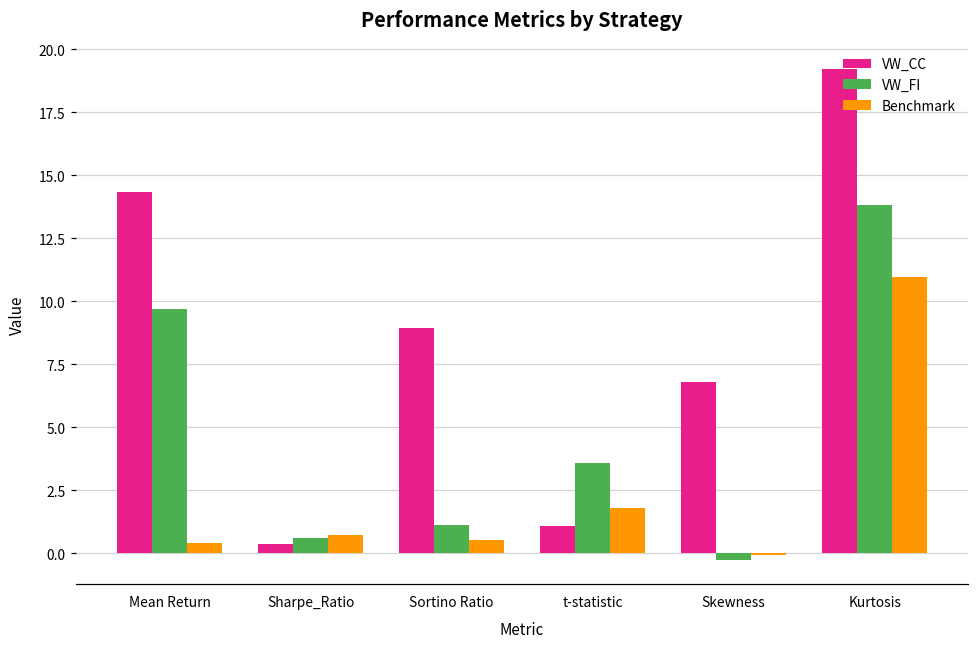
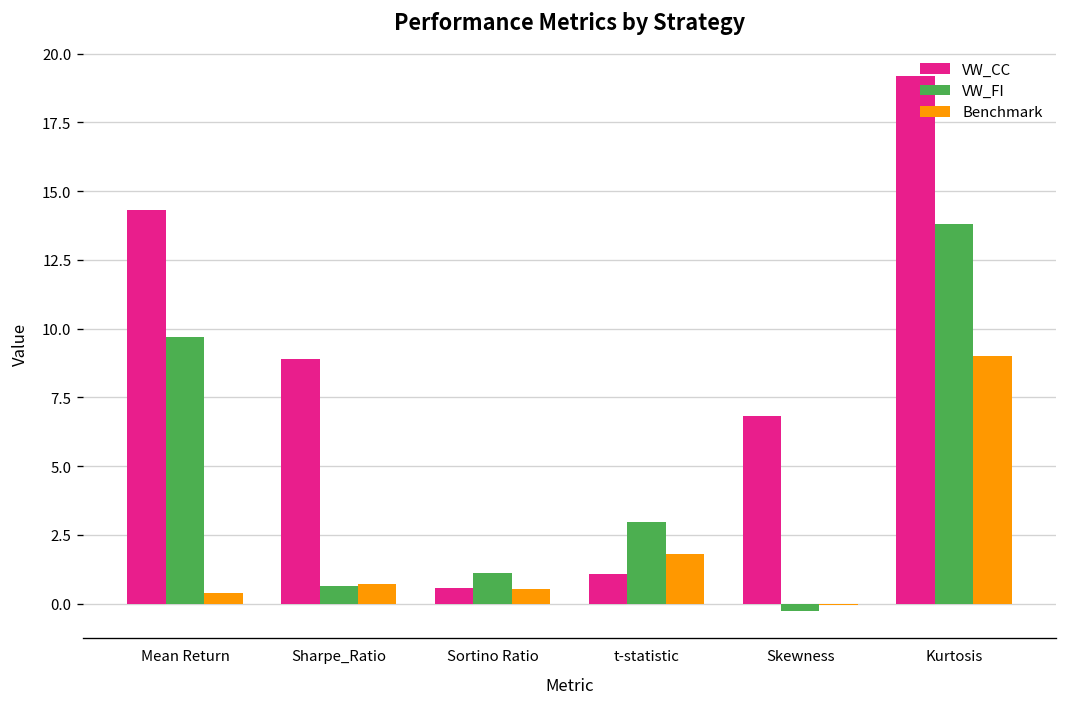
VW_CC, Sharpe_Ratio: 0.4 -> 8.9
VW_CC, Sortino Ratio: 8.9 -> 0.6
VW_FI, t-statistic: 3.6 -> 3.0
Benchmark, Kurtosis: 11.0 -> 9.0
